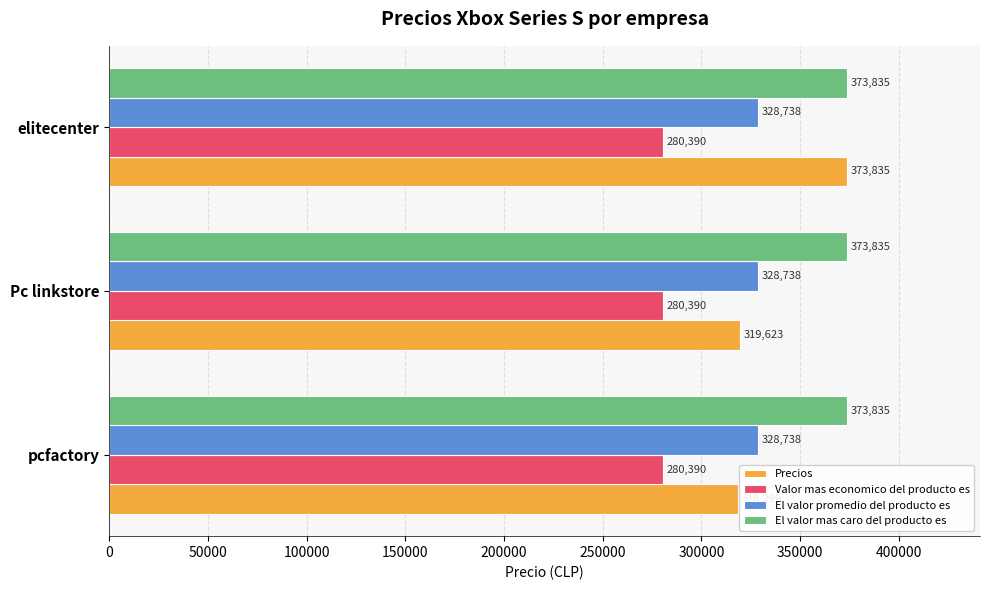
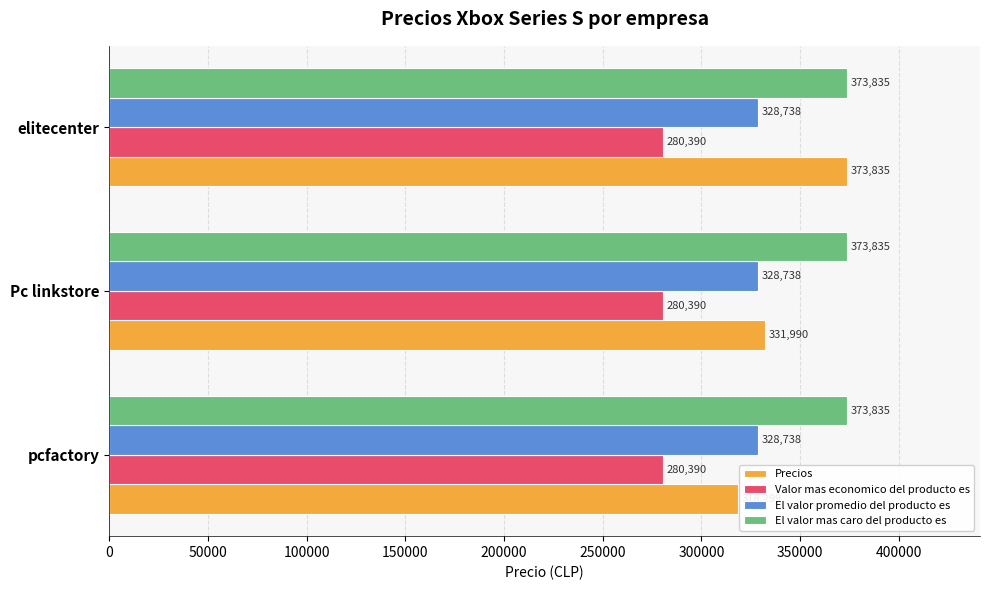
Precios, Pc linkstore: 319,623 -> 331,990
